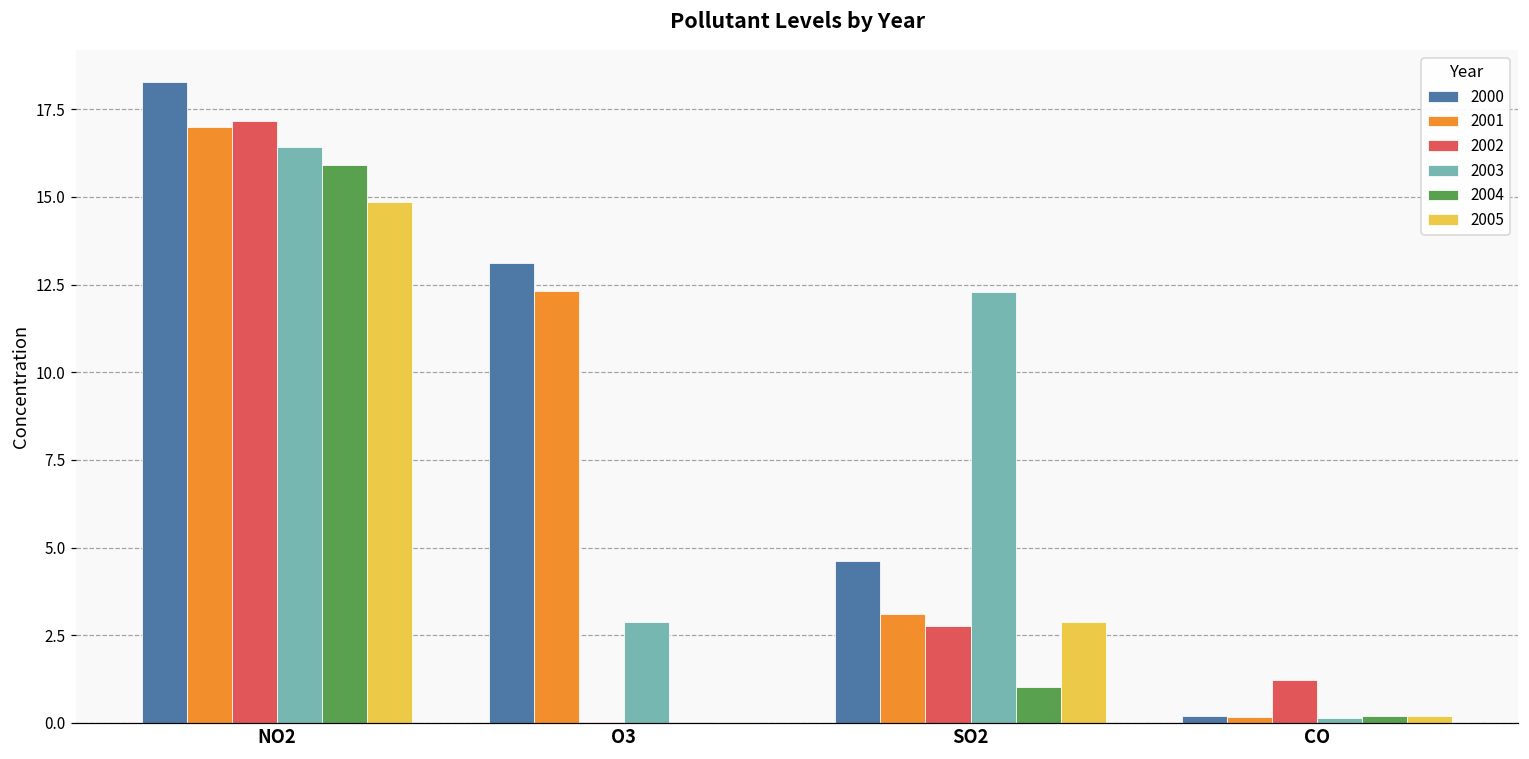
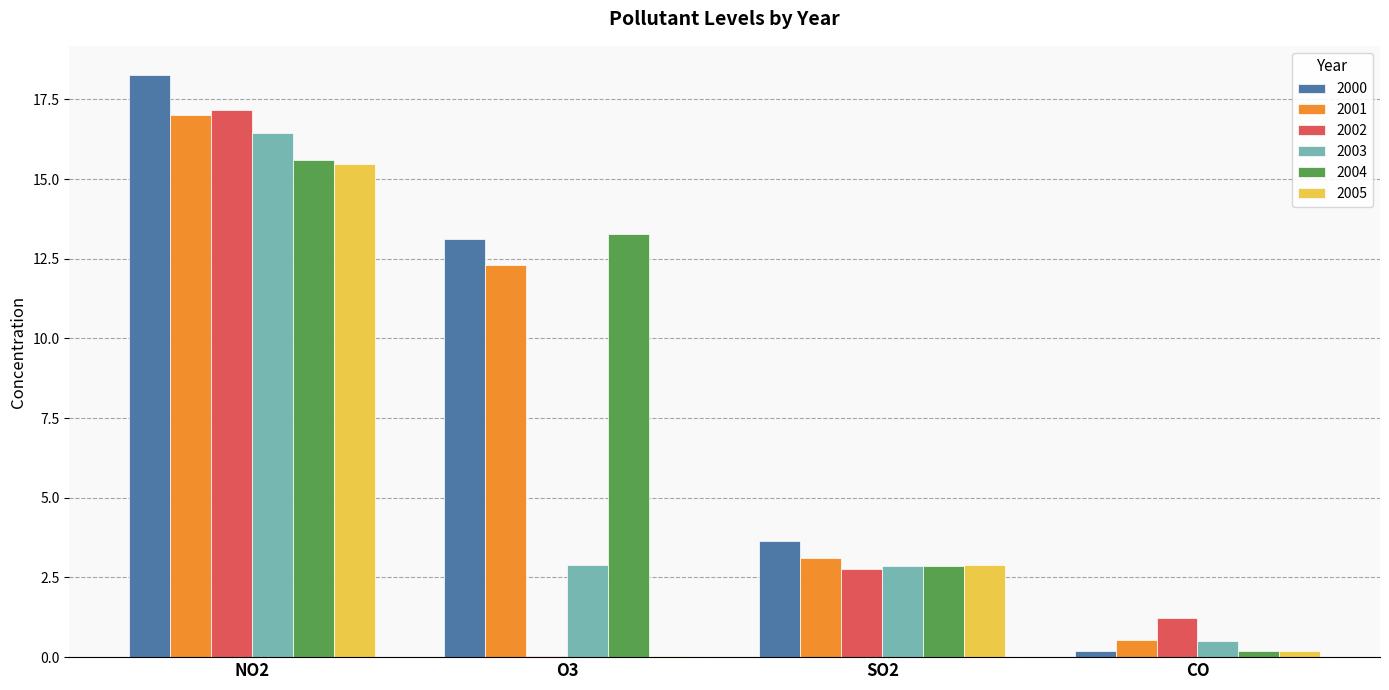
2004, NO2: 15.9 -> 15.6
2005, NO2: 14.9 -> 15.5
2004, O3: 0.0 -> 13.3
2000, SO2: 4.6 -> 3.7
2003, SO2: 12.3 -> 2.9
2004, SO2: 1.0 -> 2.9
2001, CO: 0.2 -> 0.5
2003, CO: 0.1 -> 0.5
